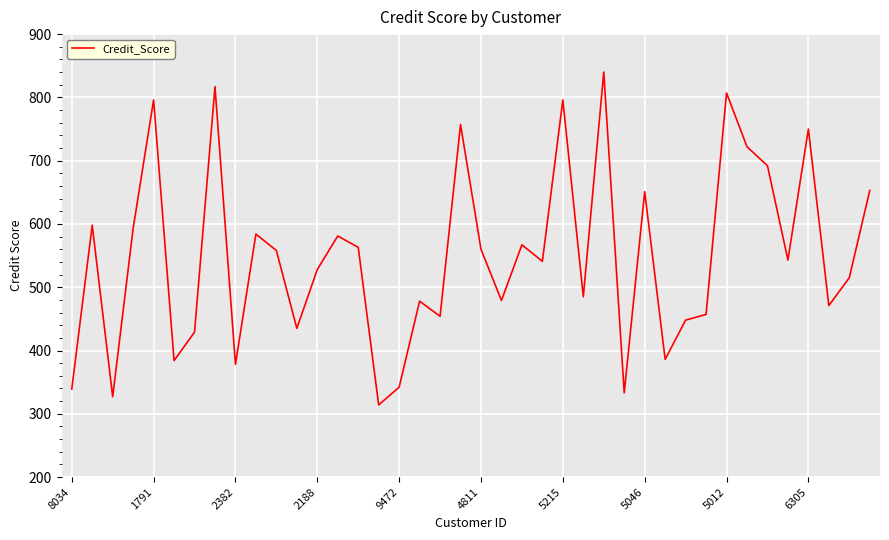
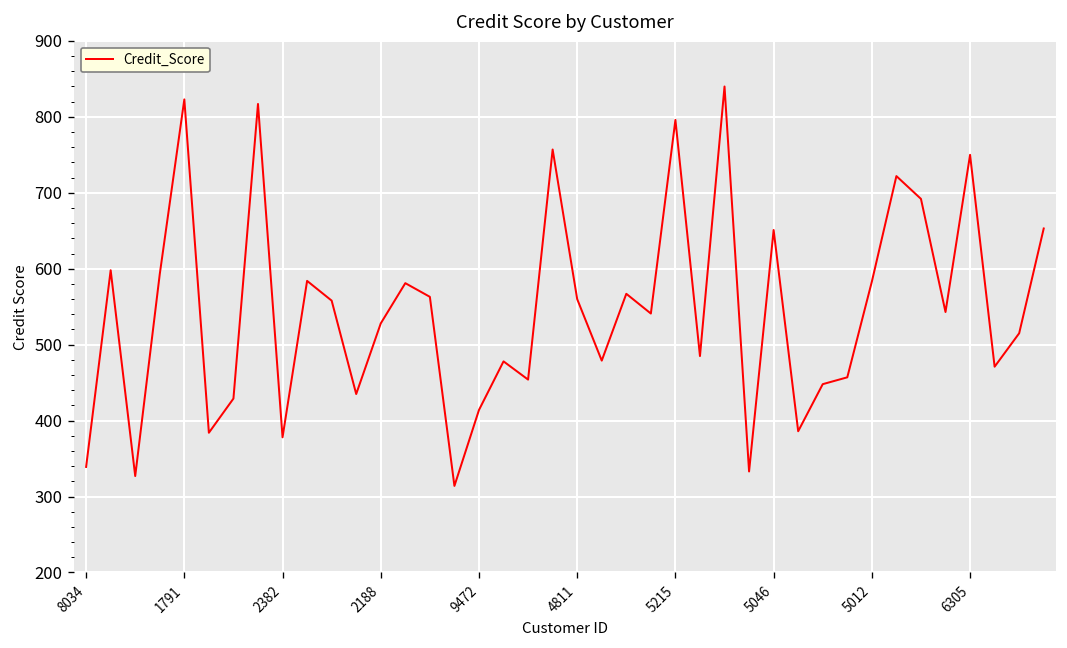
1791: 800 -> 820
9472: 340 -> 410
5012: 810 -> 580
